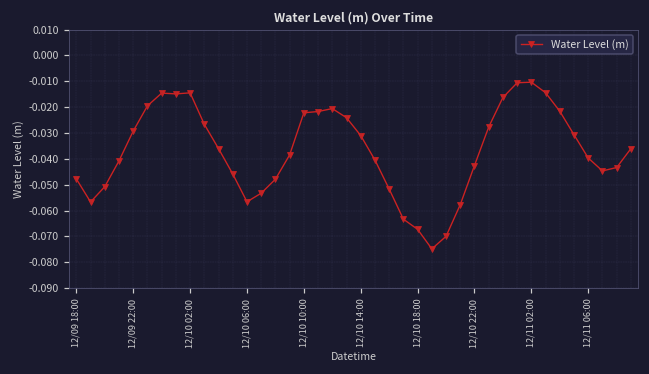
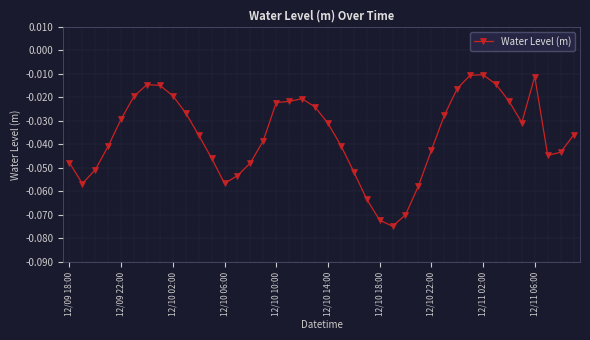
12/10 02:00: -0.014 -> -0.019
12/10 18:00: -0.067 -> -0.072
12/11 06:00: -0.040 -> -0.011
